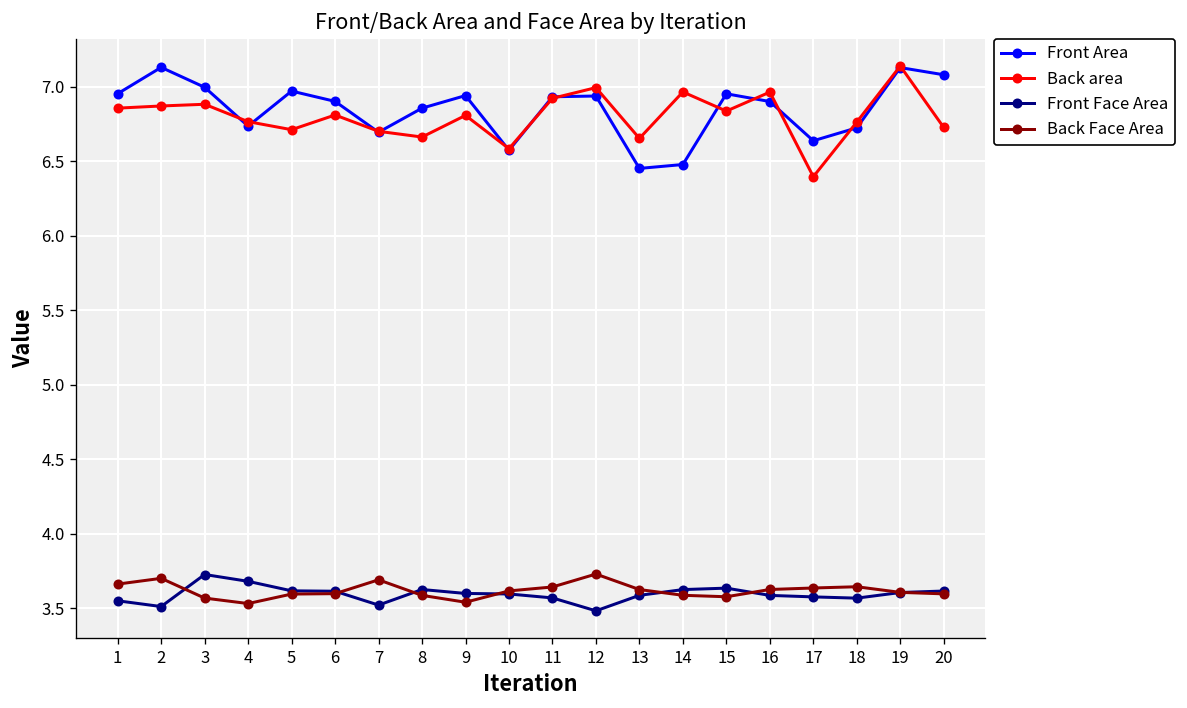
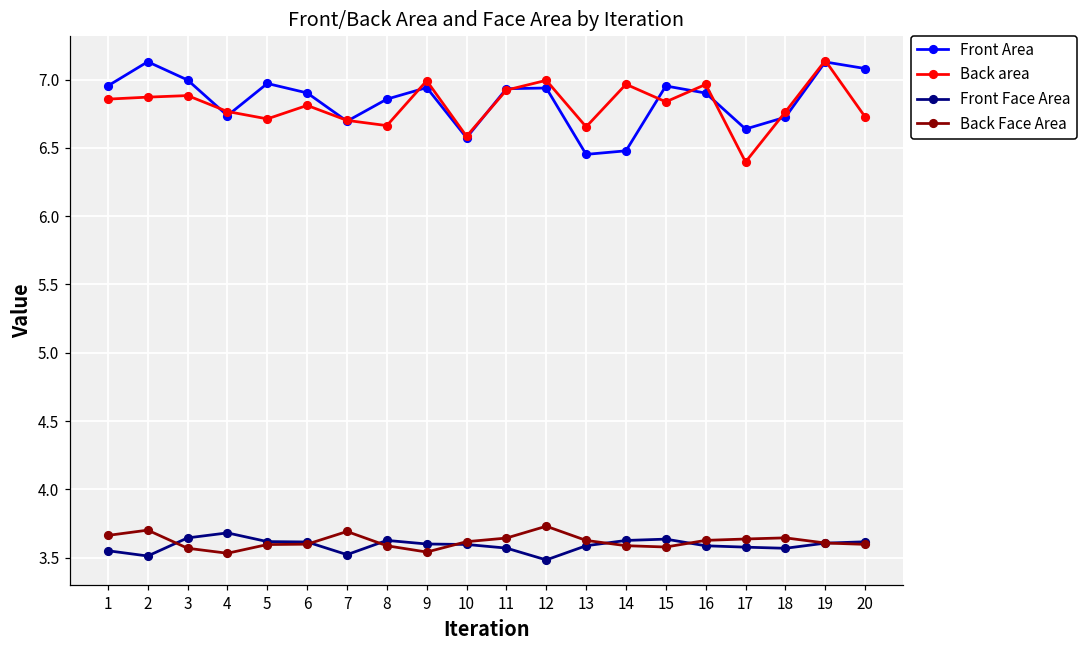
Front Face Area, 3: 3.73 -> 3.64
Back area, 9: 6.81 -> 6.99
